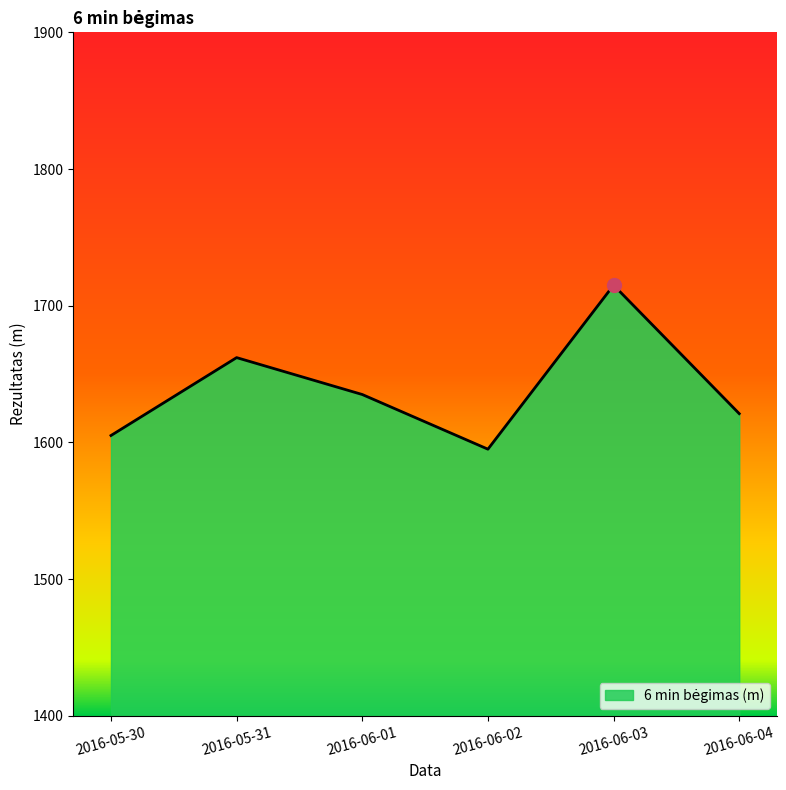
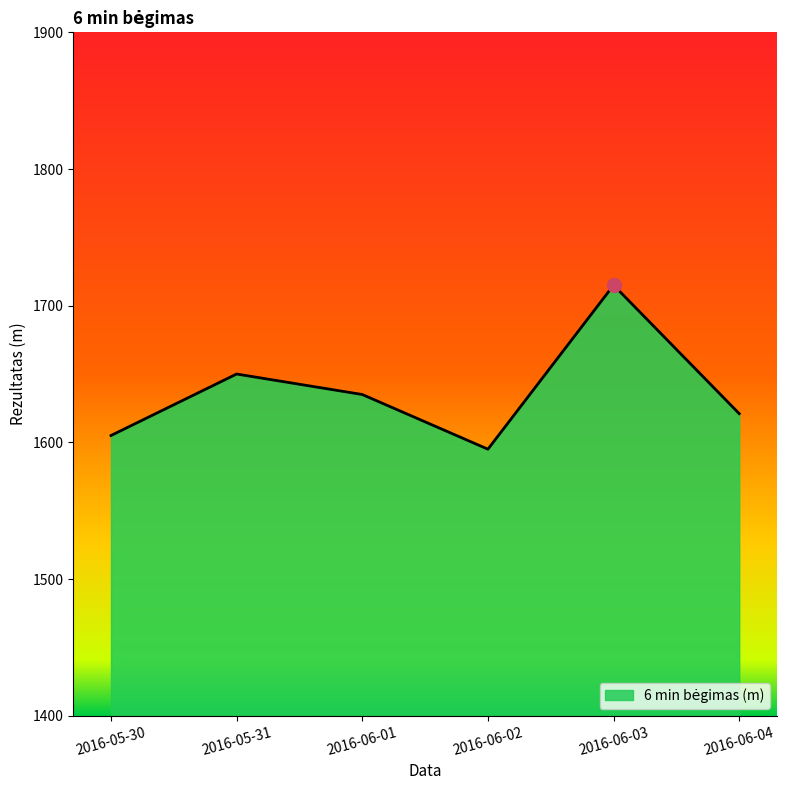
6 min bėgimas (m), 2016-05-31: 1662 -> 1650
